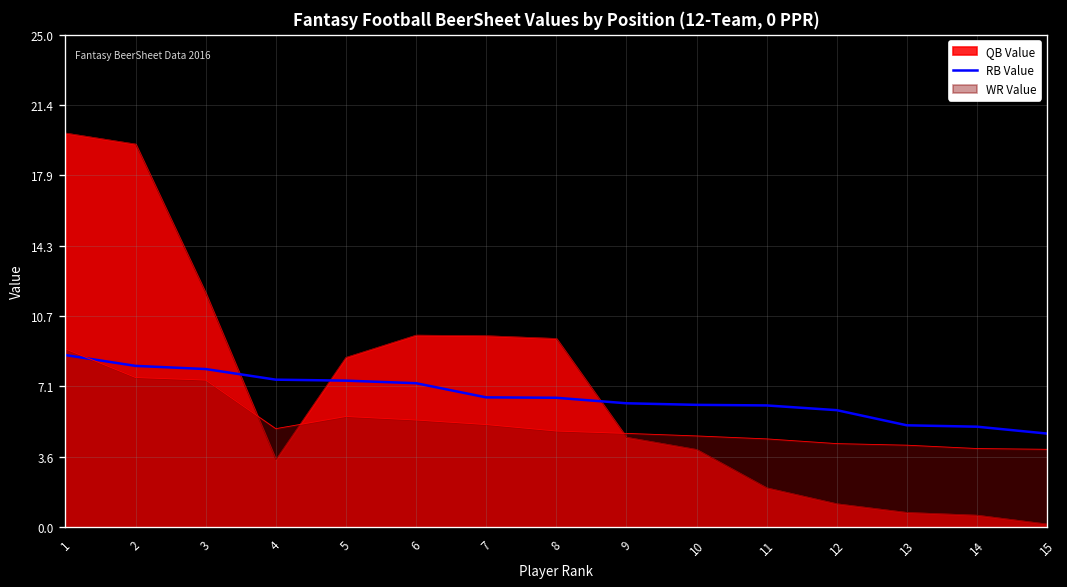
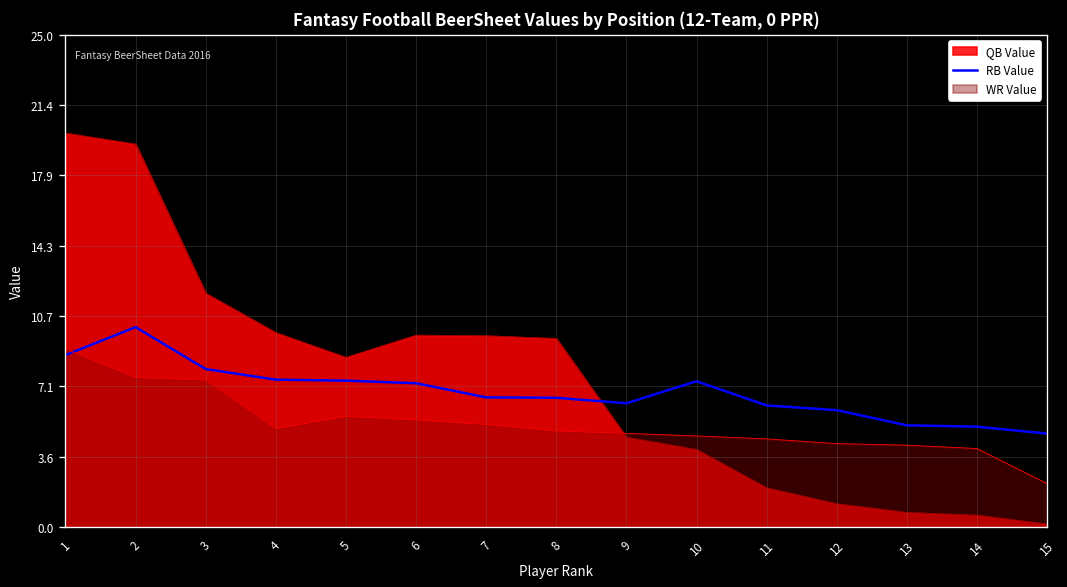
RB Value, 2: 8.2 -> 10.2
QB Value, 4: 3.4 -> 9.9
RB Value, 10: 6.2 -> 7.4
WR Value, 15: 3.9 -> 2.2
